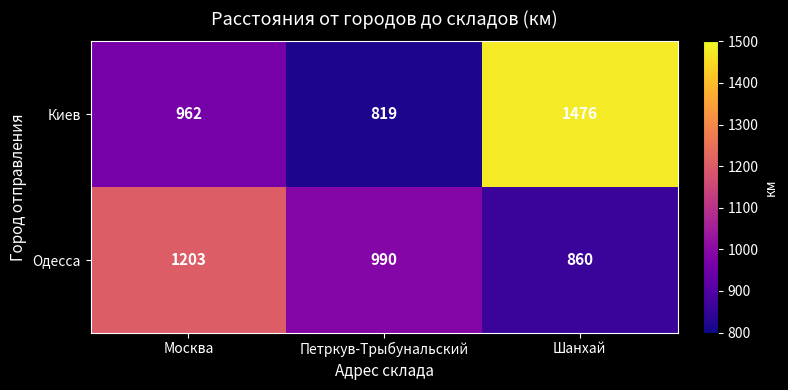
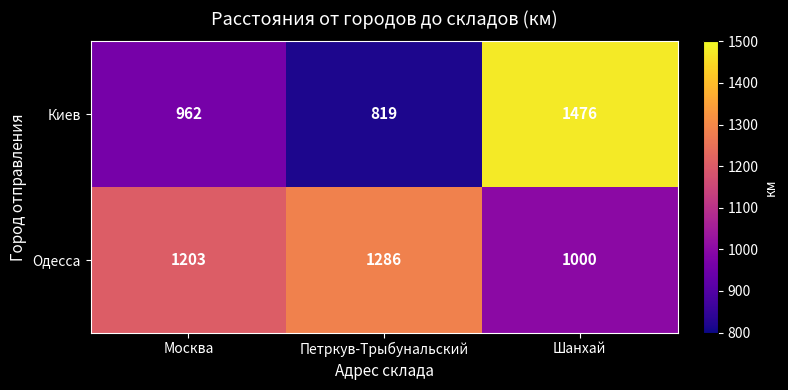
Одесса, Петркув-Трыбунальский: 990 -> 1286
Одесса, Шанхай: 860 -> 1000
